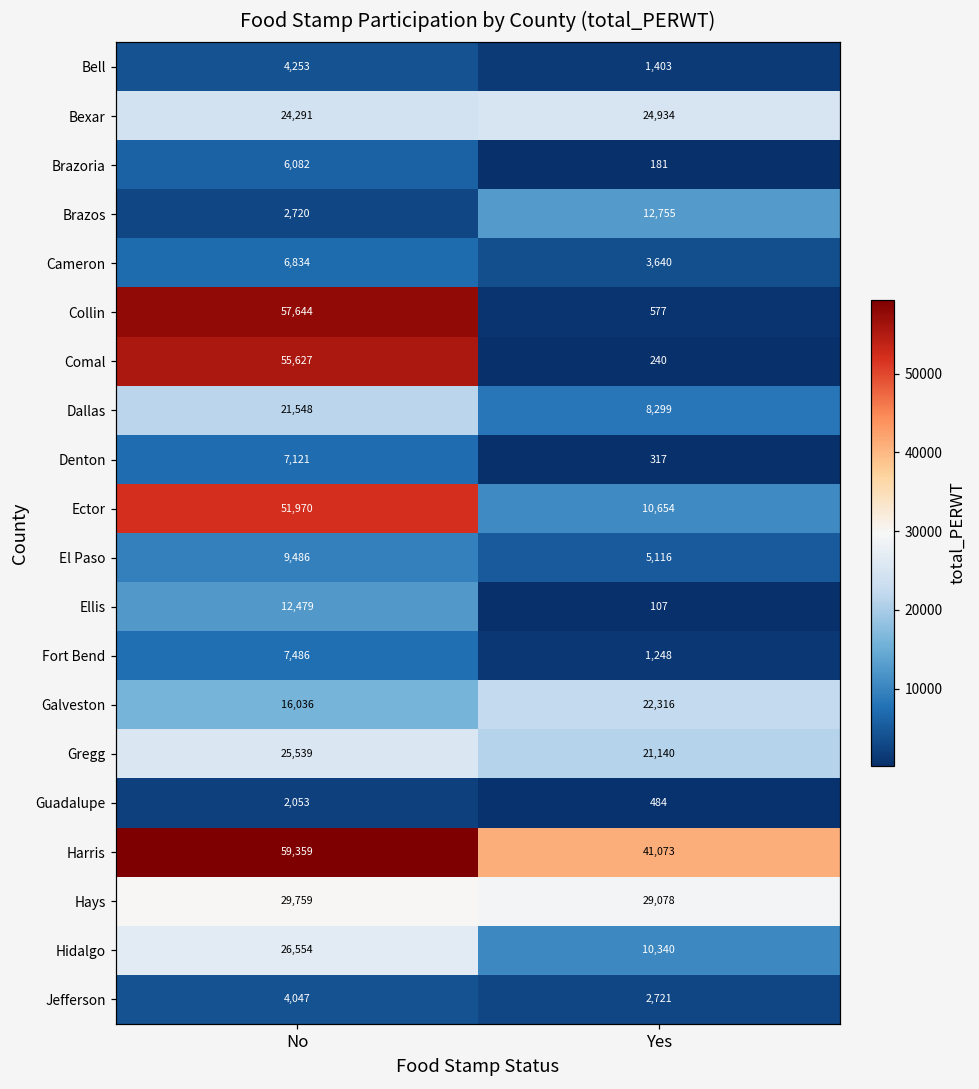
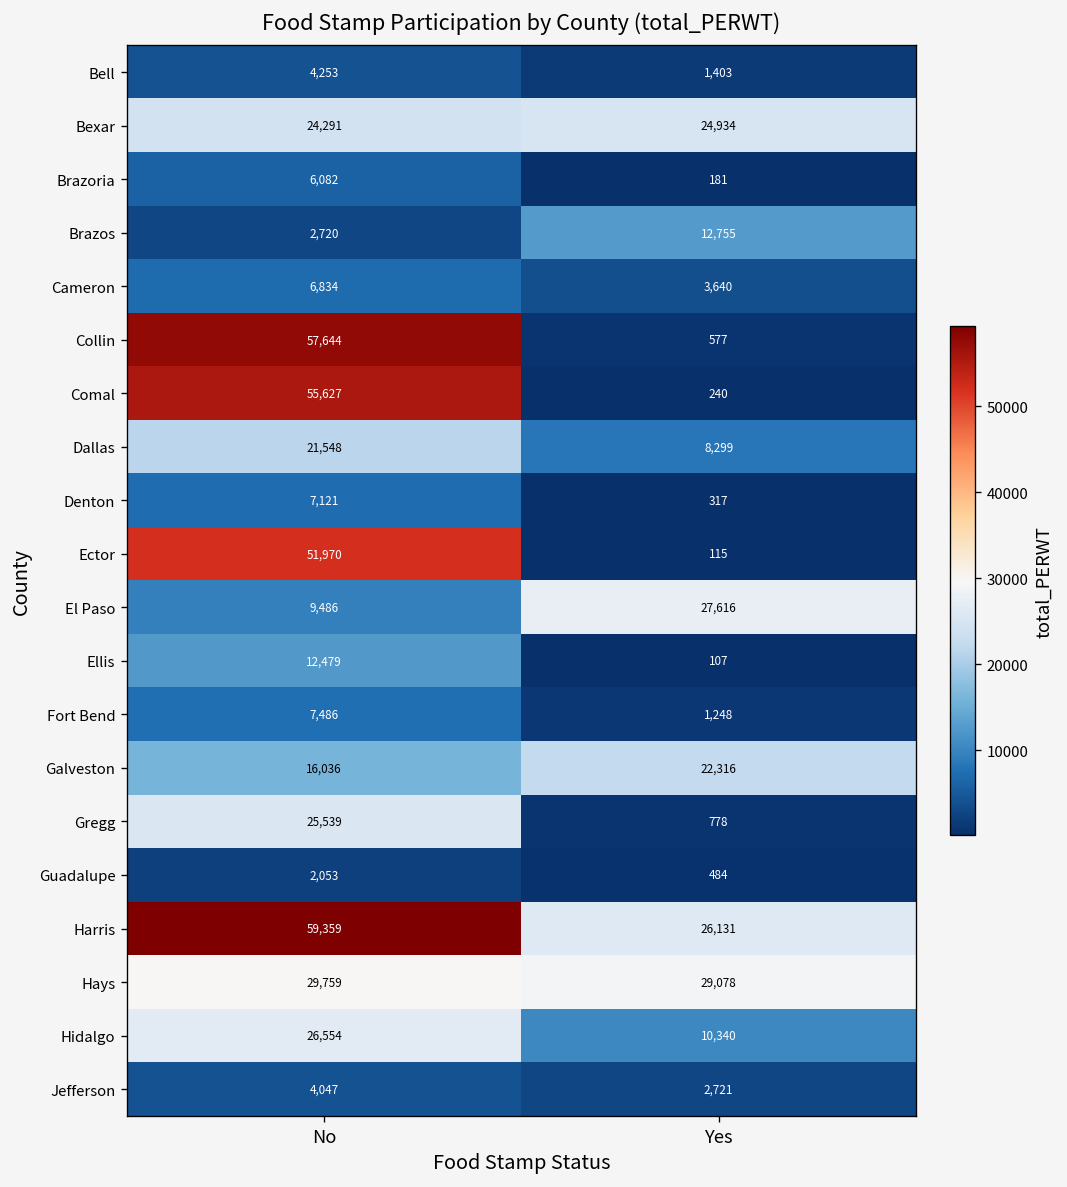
Ector, Yes: 10,654 -> 115
El Paso, Yes: 5,116 -> 27,616
Gregg, Yes: 21,140 -> 778
Harris, Yes: 41,073 -> 26,131
